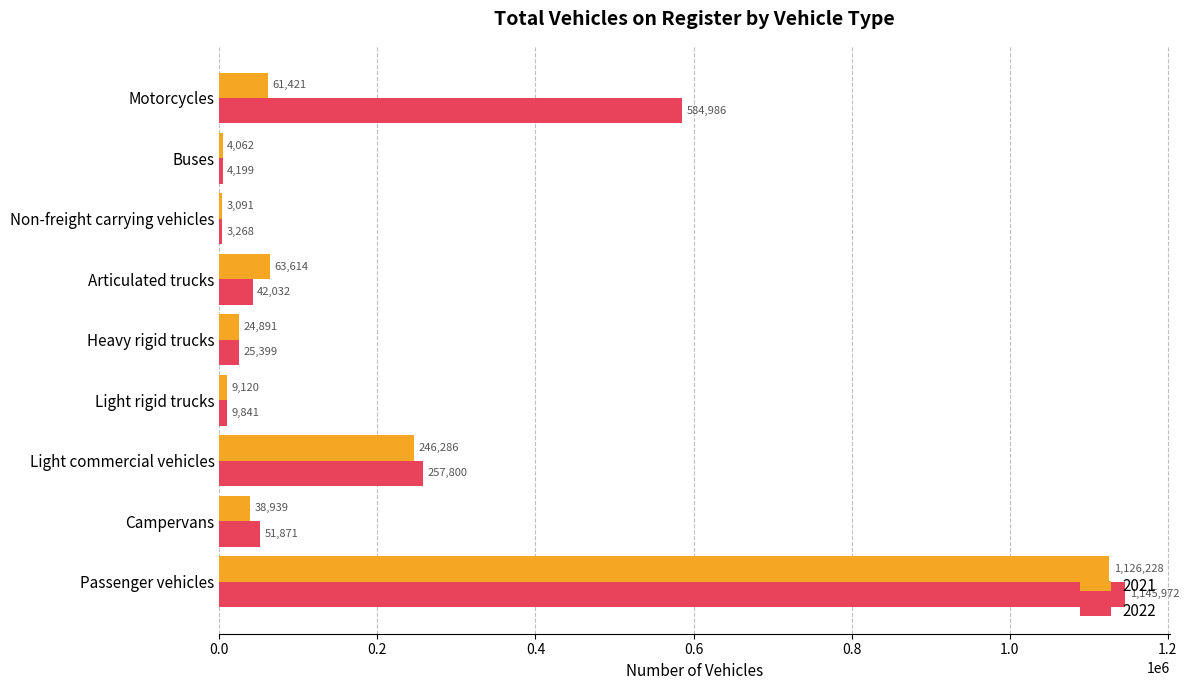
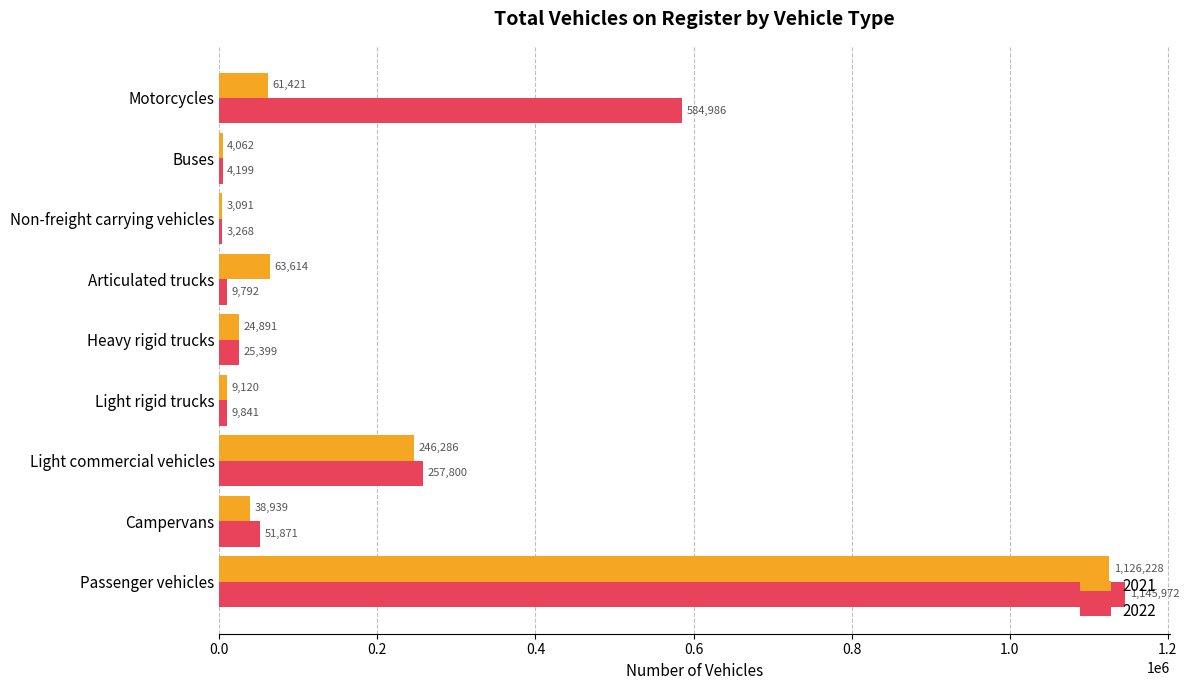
2022, Articulated trucks: 42,032 -> 9,792
